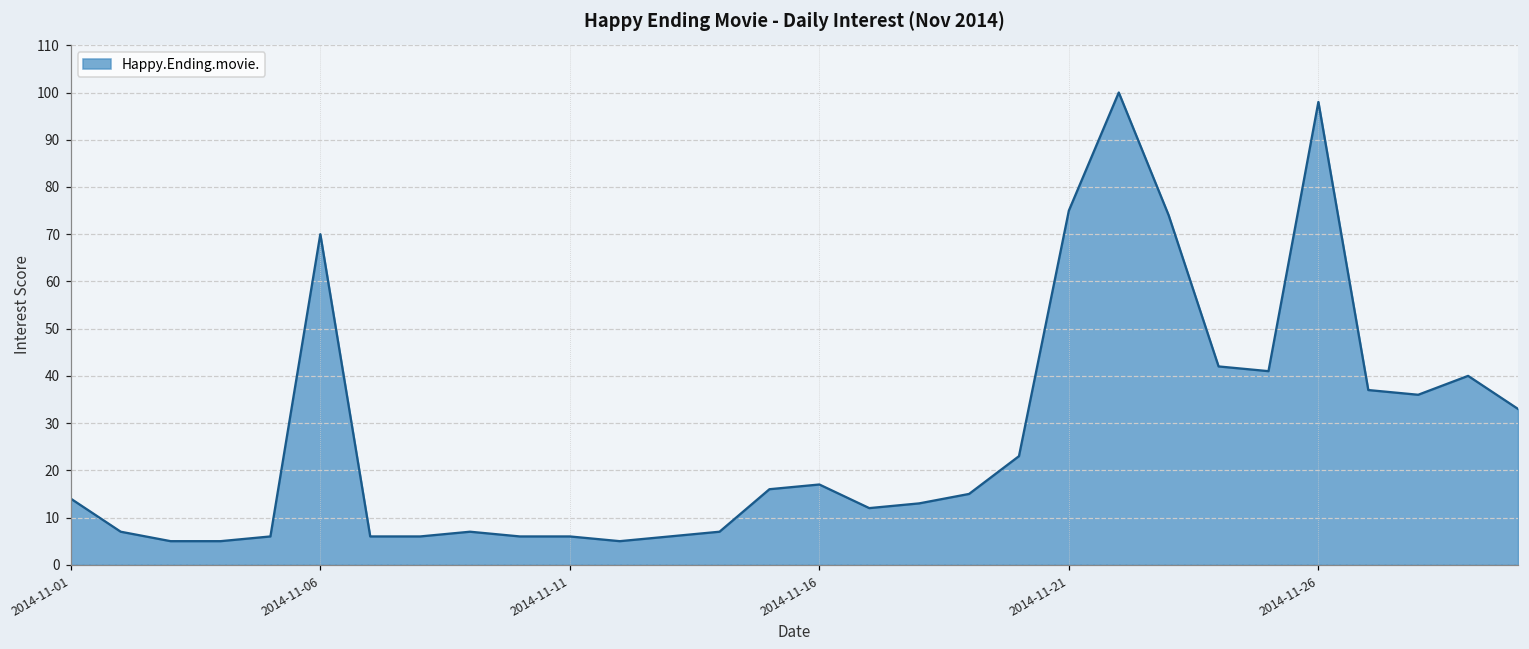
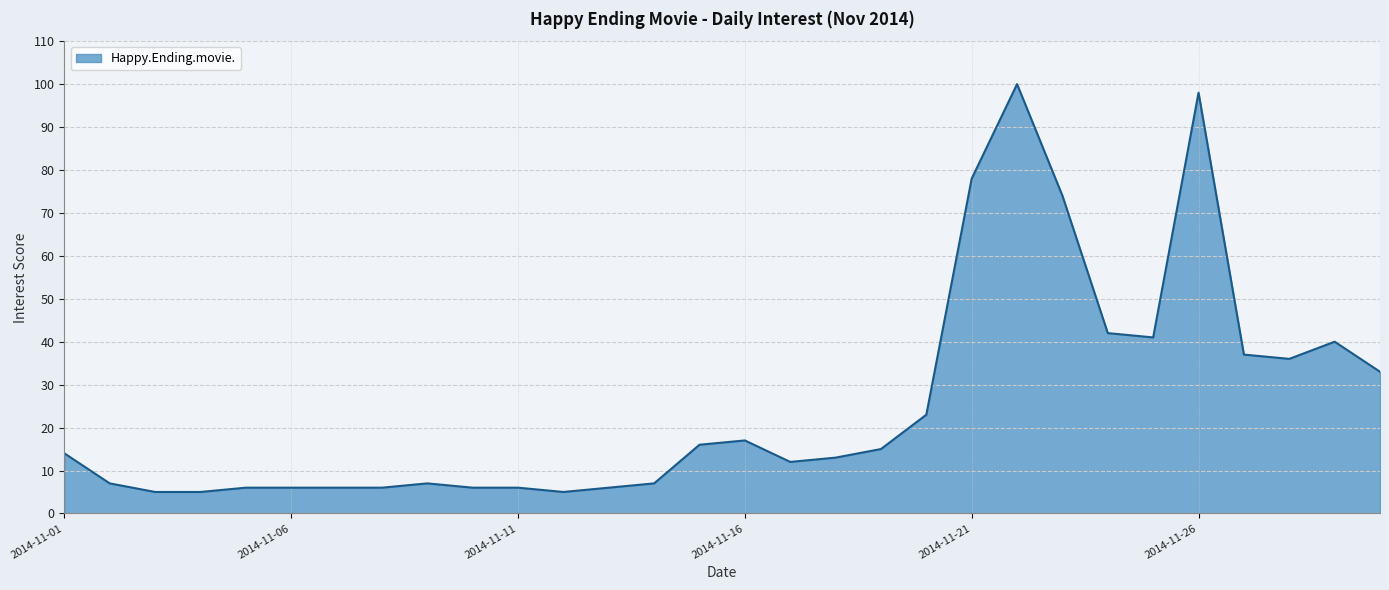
2014-11-06: 70 -> 6
2014-11-21: 75 -> 78
